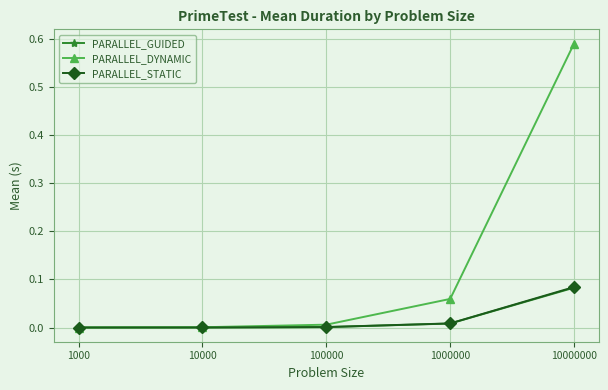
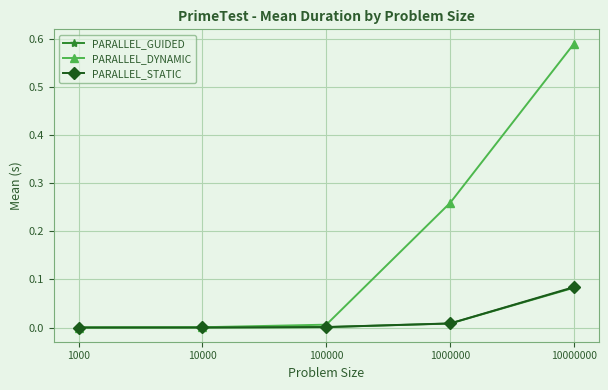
PARALLEL_DYNAMIC, 1000000: 0.06 -> 0.26
